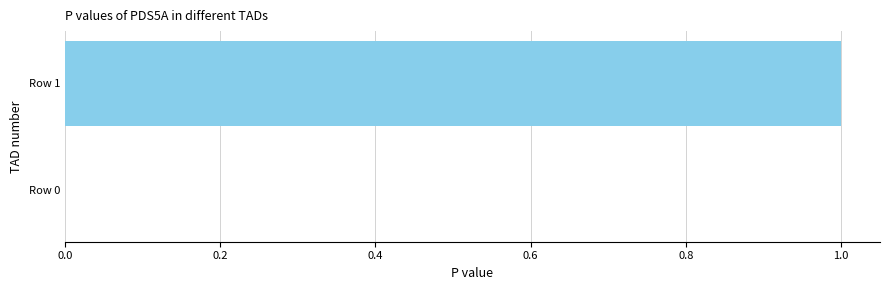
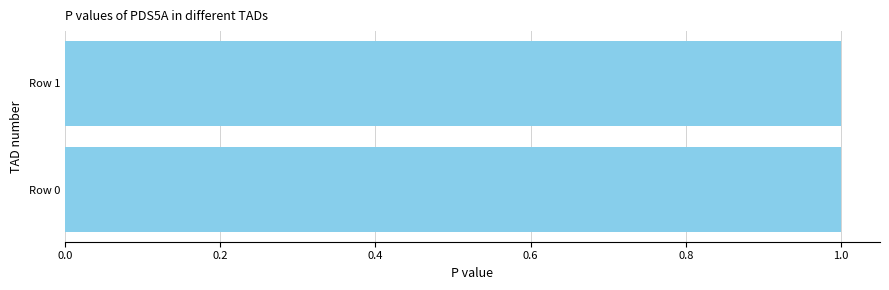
Row 0: 0 -> 1
